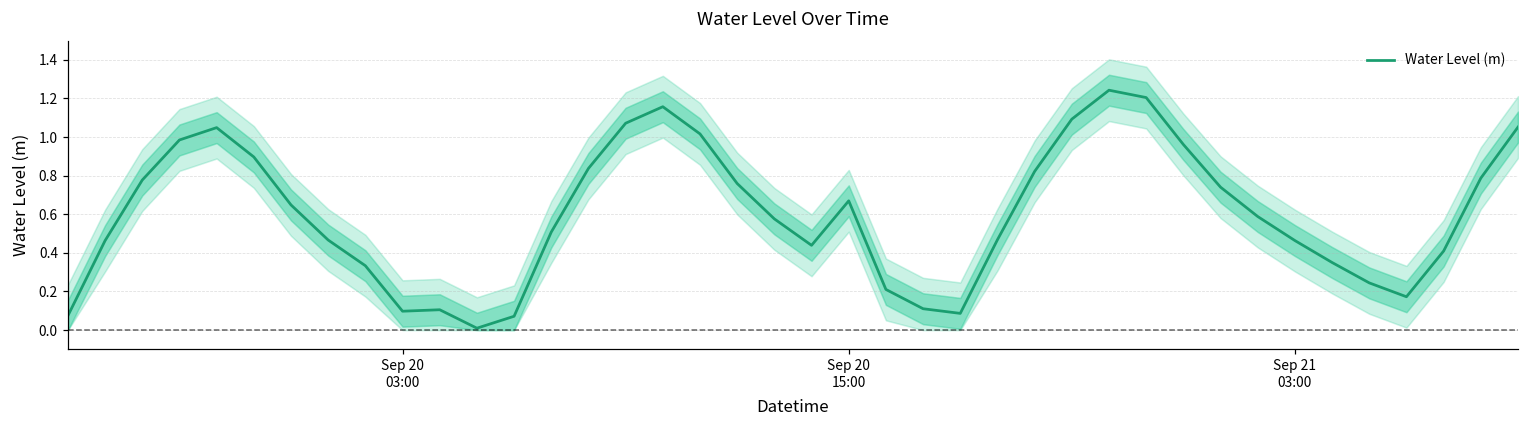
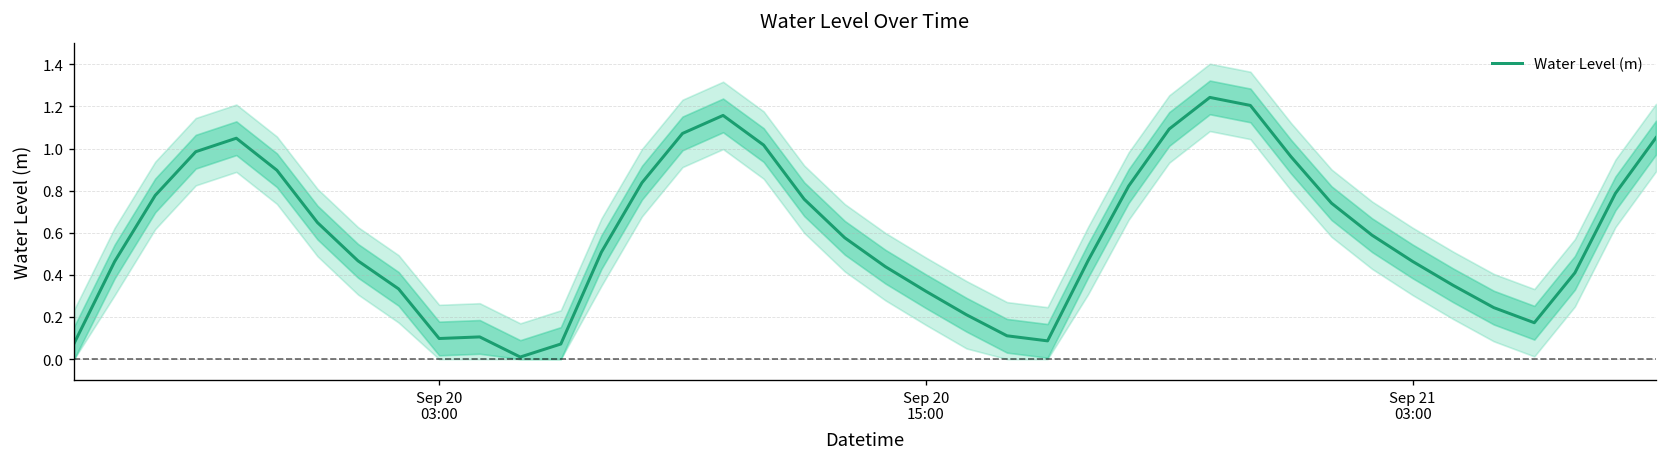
Water Level (m), Sep 20 15:00: 0.67 -> 0.32
